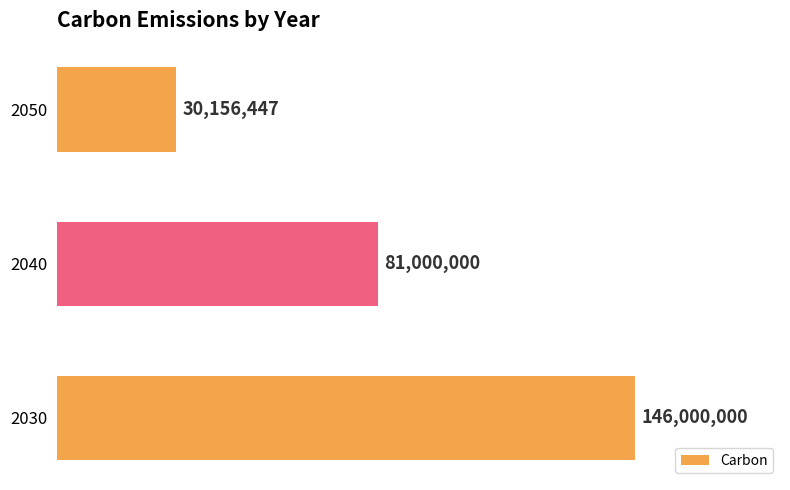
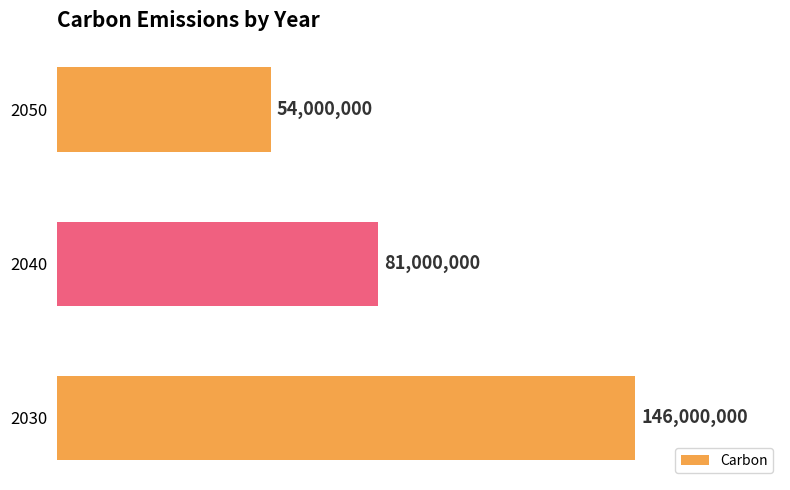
2050: 30,156,447 -> 54,000,000
